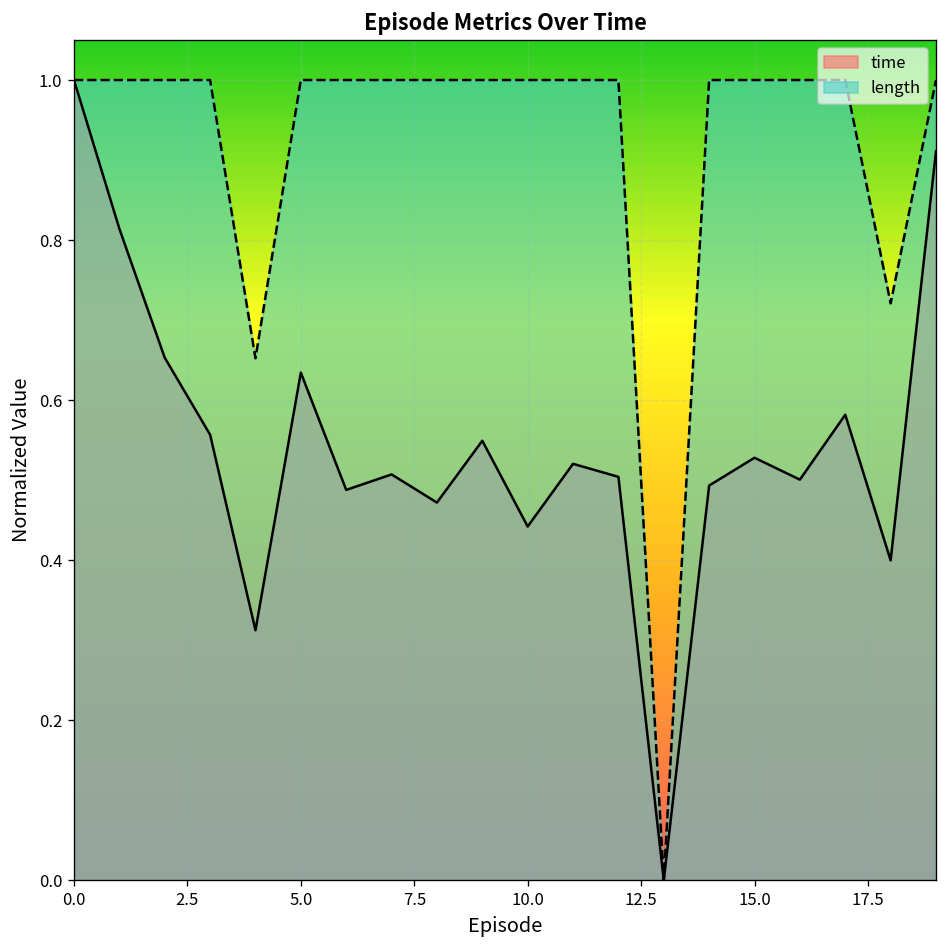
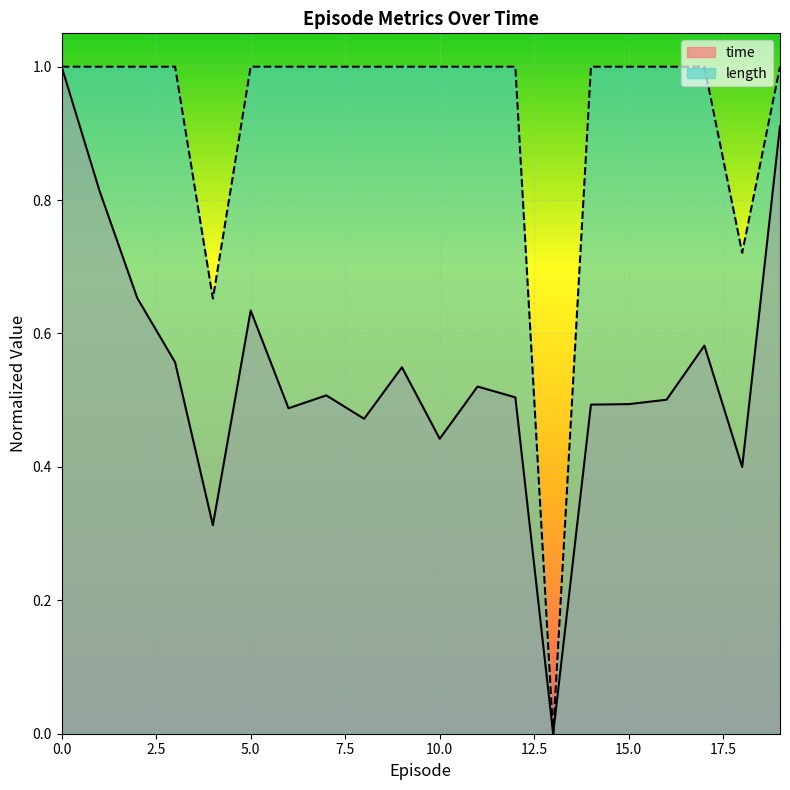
time, 15.0: 0.53 -> 0.49
